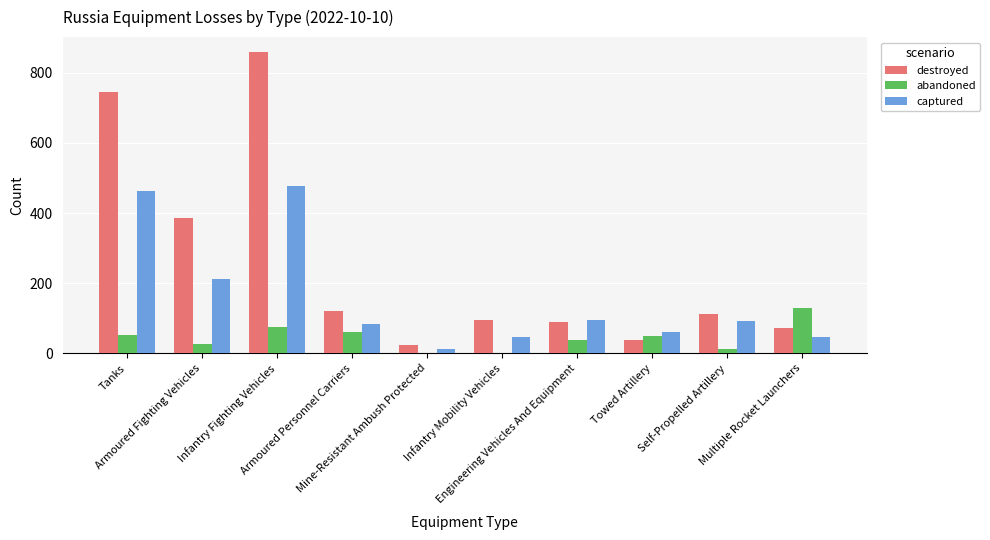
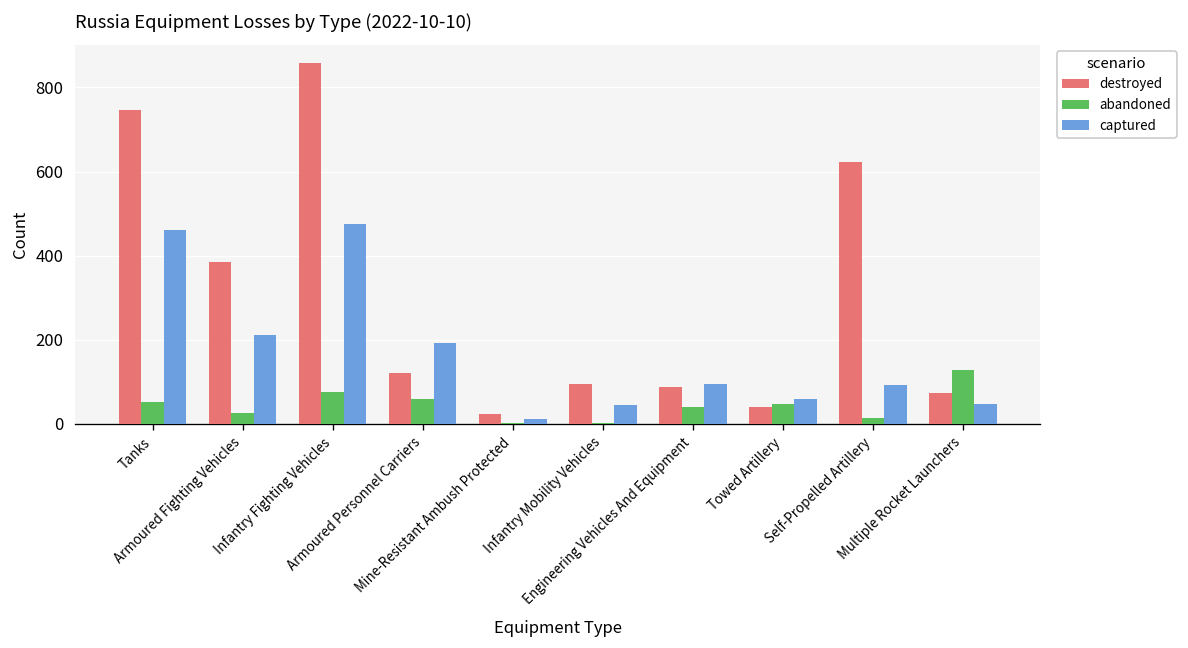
captured, Armoured Personnel Carriers: 80 -> 190
destroyed, Self-Propelled Artillery: 110 -> 620
